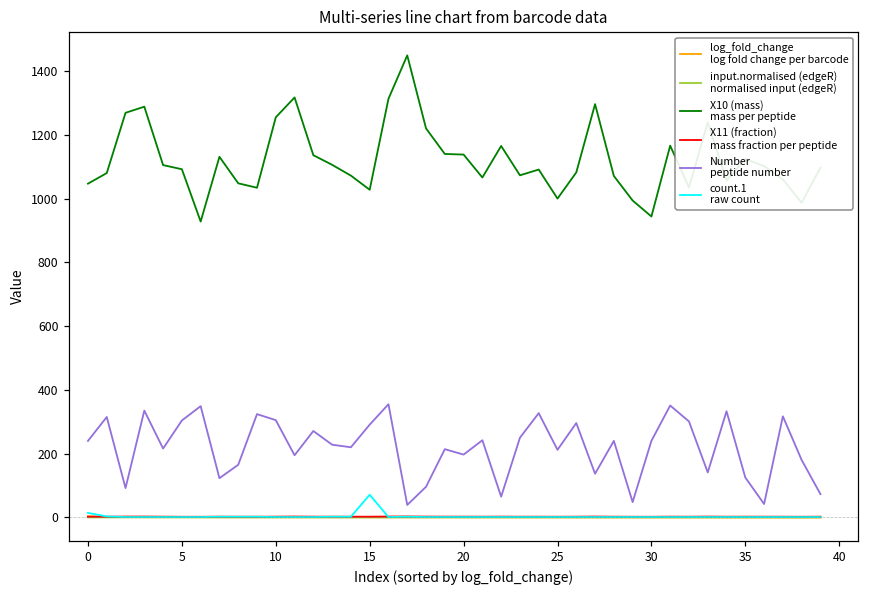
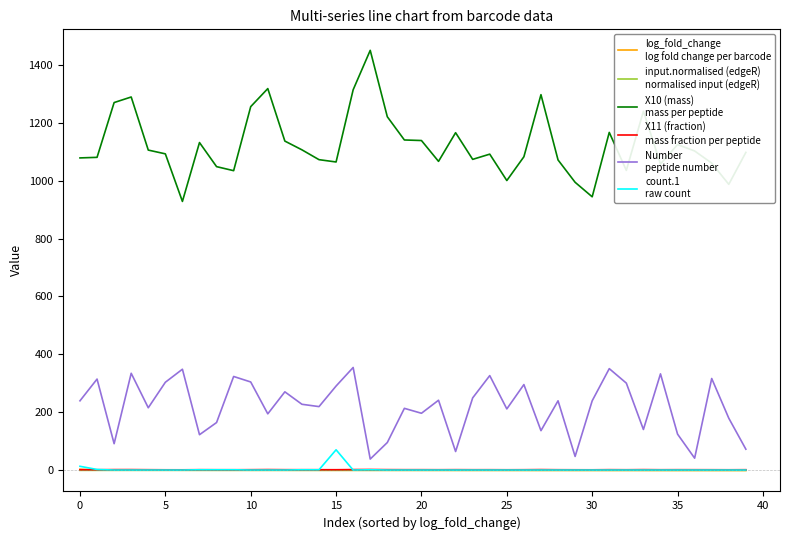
X10 (mass) mass per peptide, 0: 1050 -> 1080
X10 (mass) mass per peptide, 15: 1030 -> 1060
